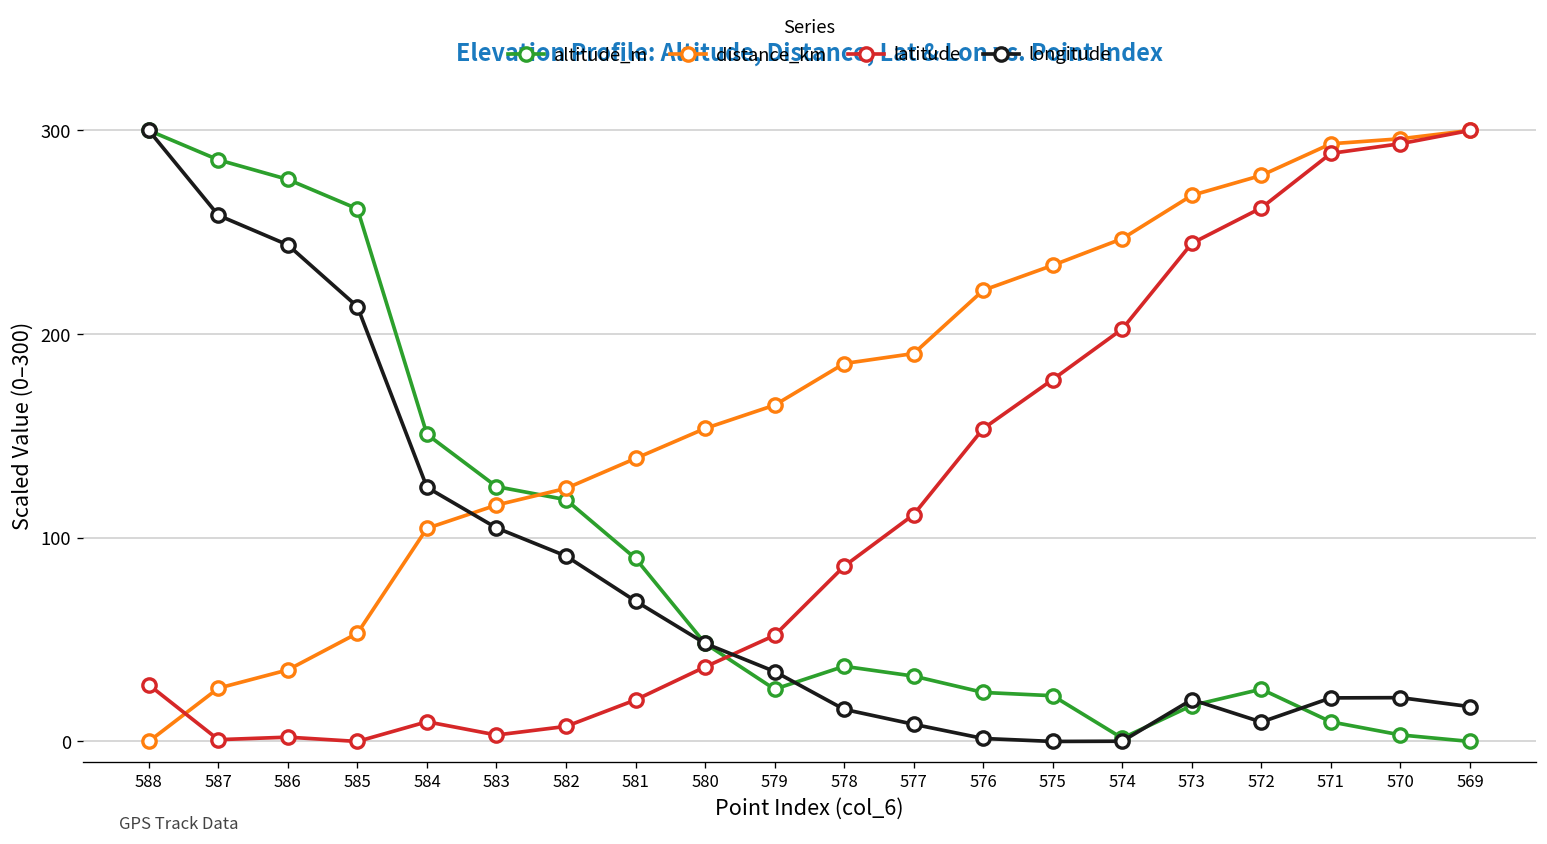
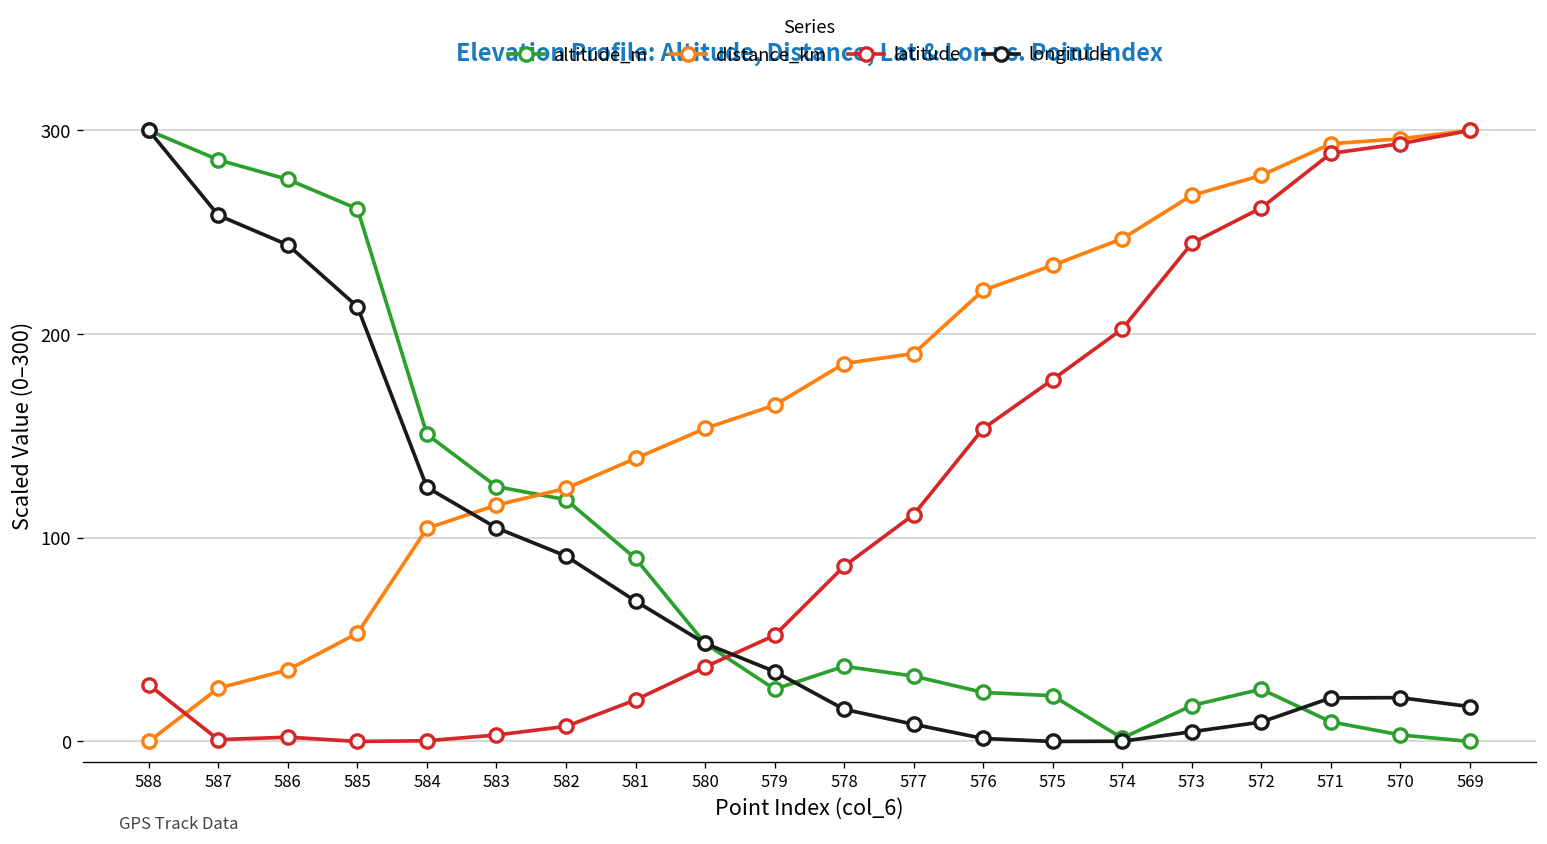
latitude, 584: 10 -> 0
longitude, 573: 21 -> 5
